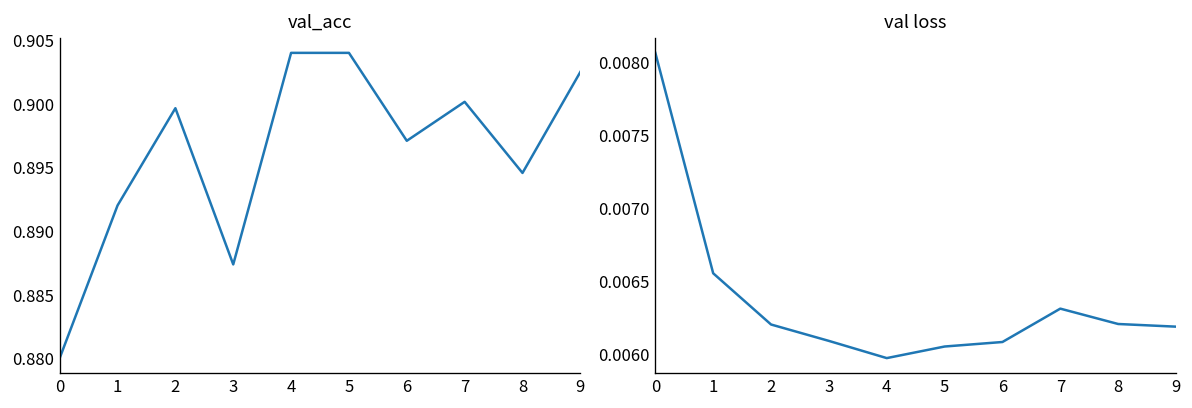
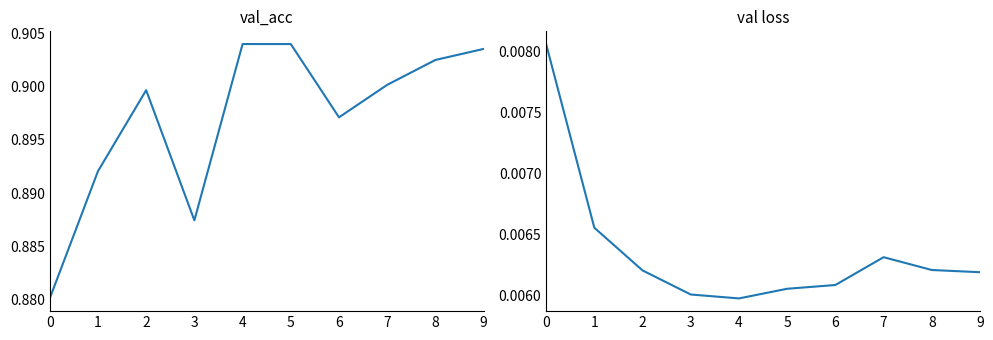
val_acc, 8: 0.8946 -> 0.9025
val_acc, 9: 0.9025 -> 0.9036
val loss, 3: 0.00610 -> 0.00601
